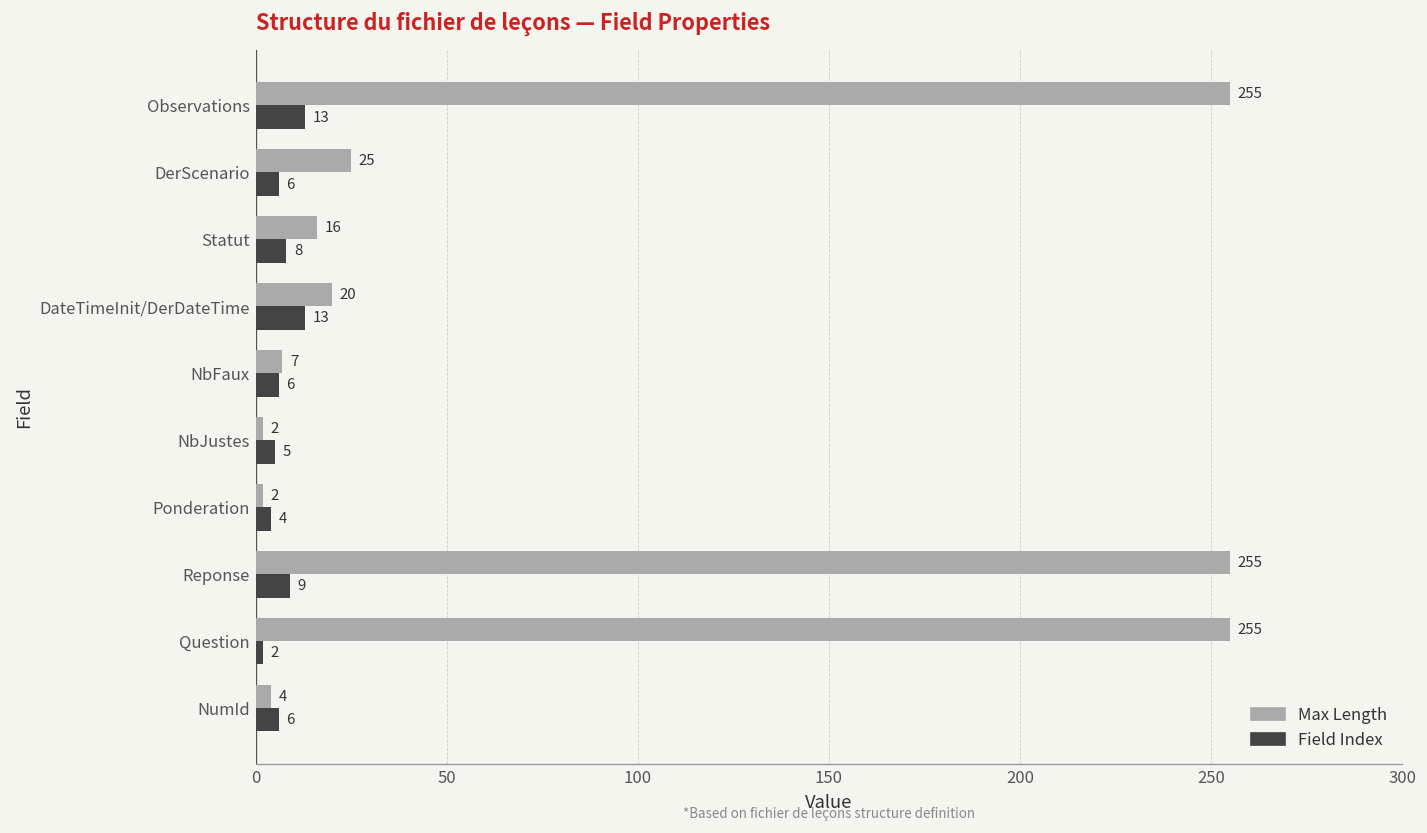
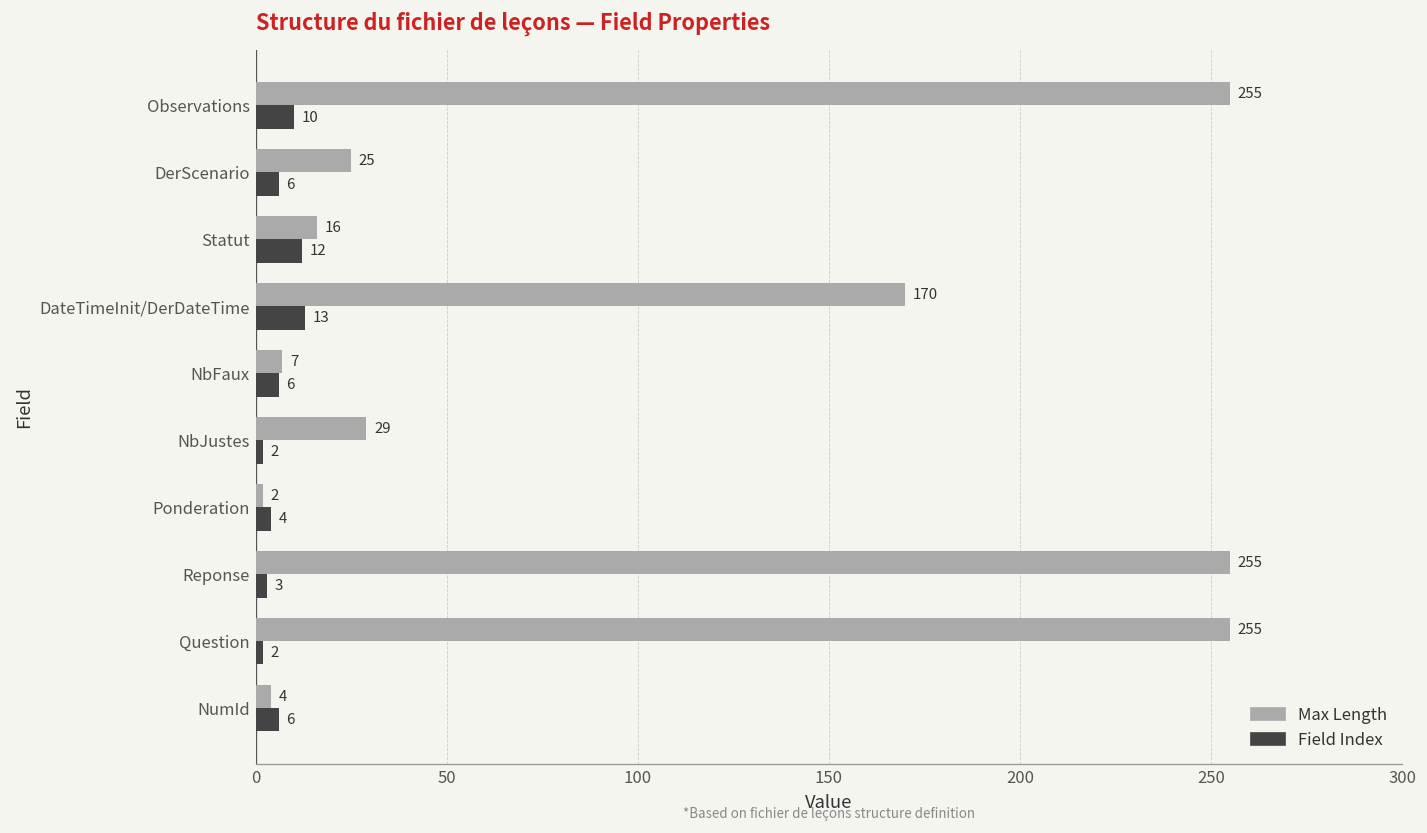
Field Index, Observations: 13 -> 10
Field Index, Statut: 8 -> 12
Max Length, DateTimeInit/DerDateTime: 20 -> 170
Max Length, NbJustes: 2 -> 29
Field Index, NbJustes: 5 -> 2
Field Index, Reponse: 9 -> 3
